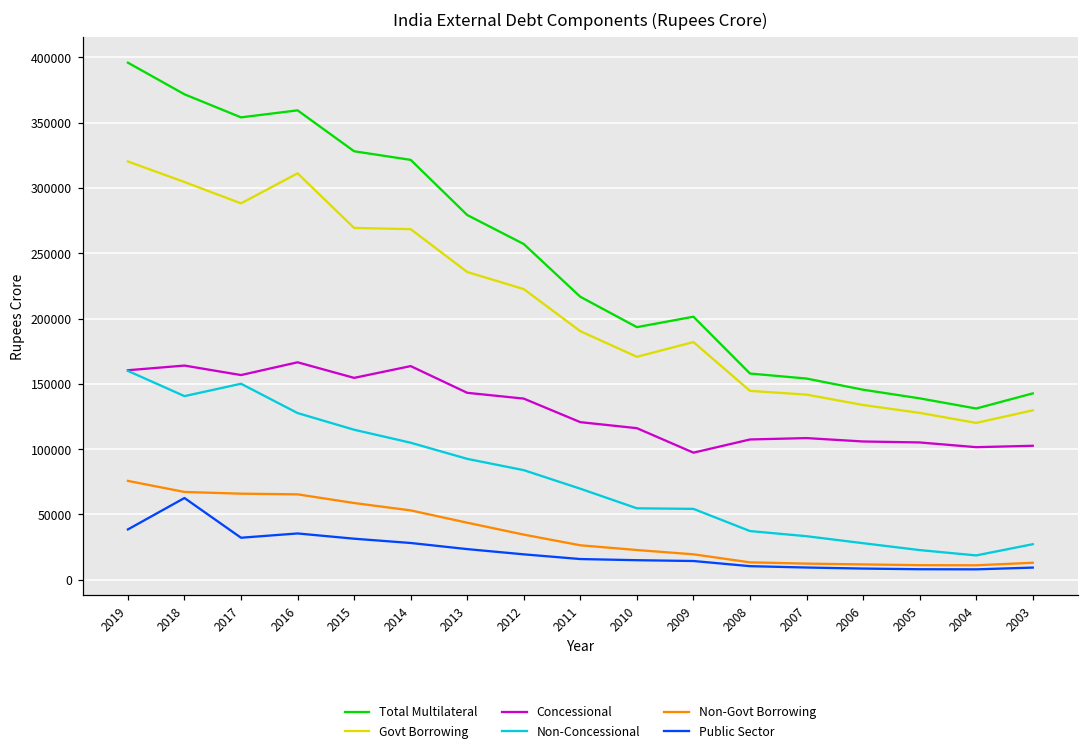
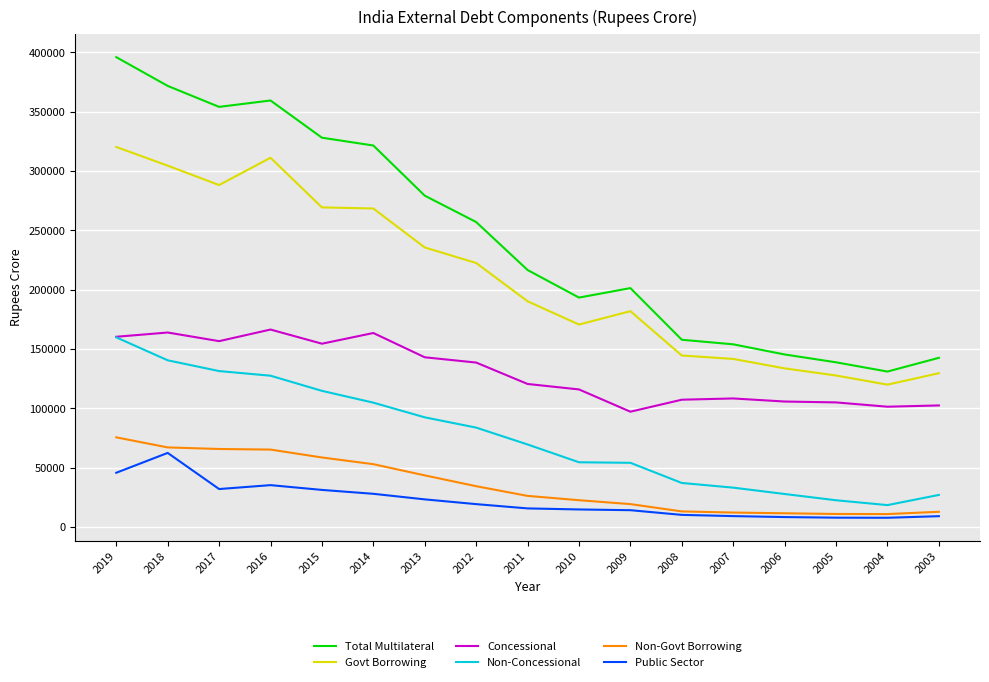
Public Sector, 2019: 38000 -> 46000
Non-Concessional, 2017: 150000 -> 132000
